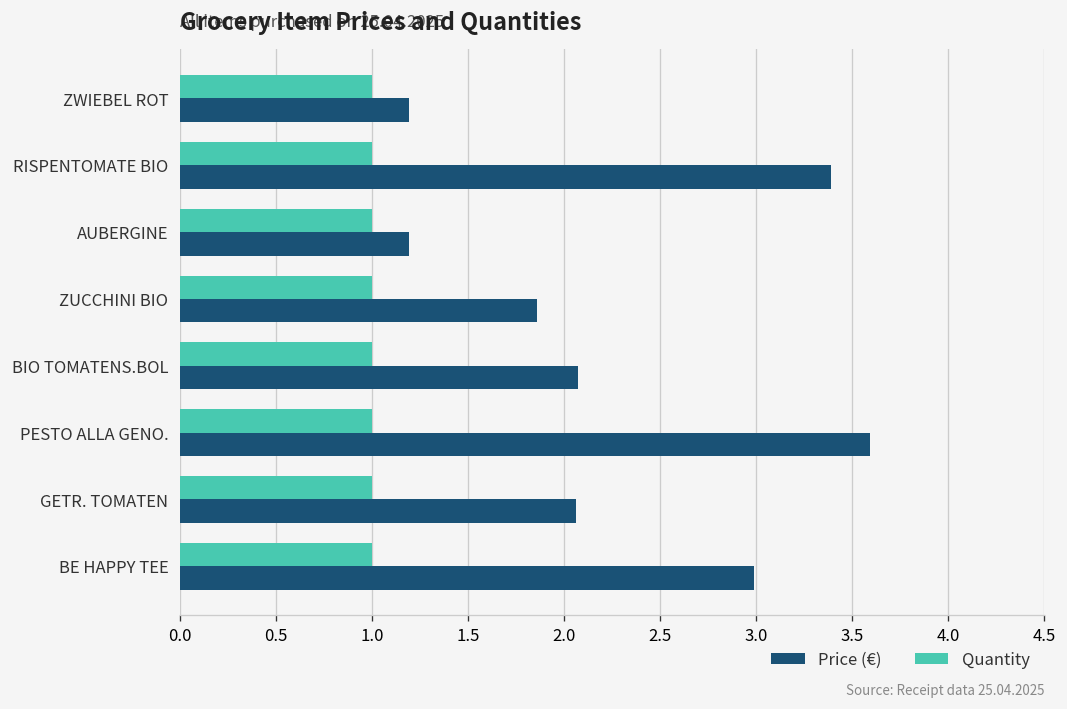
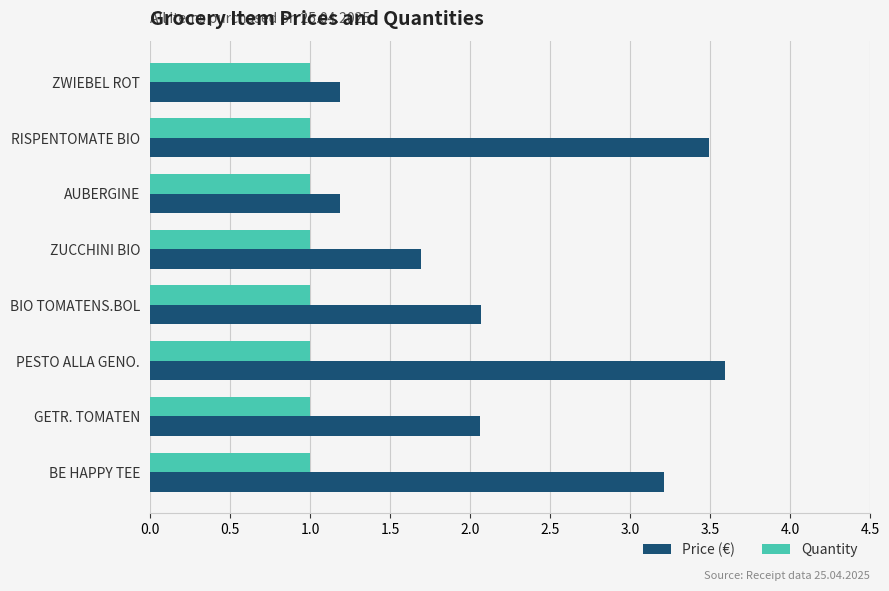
Price (€), RISPENTOMATE BIO: 3.39 -> 3.49
Price (€), ZUCCHINI BIO: 1.86 -> 1.69
Price (€), BE HAPPY TEE: 2.99 -> 3.21
